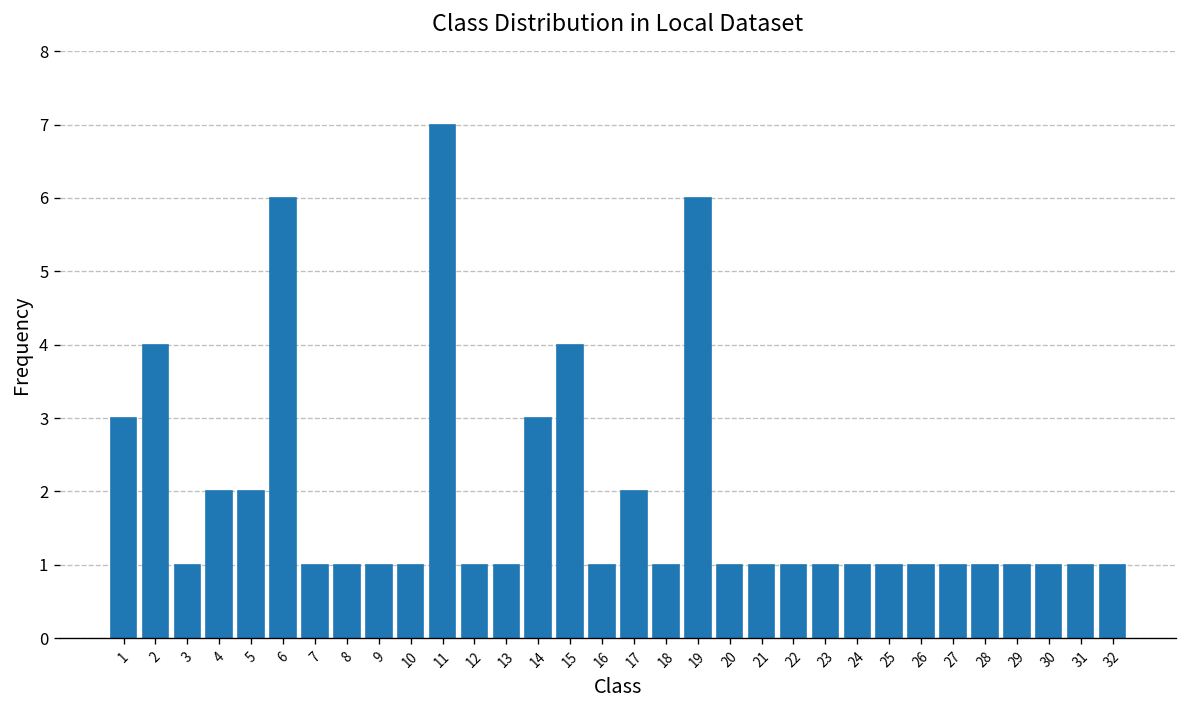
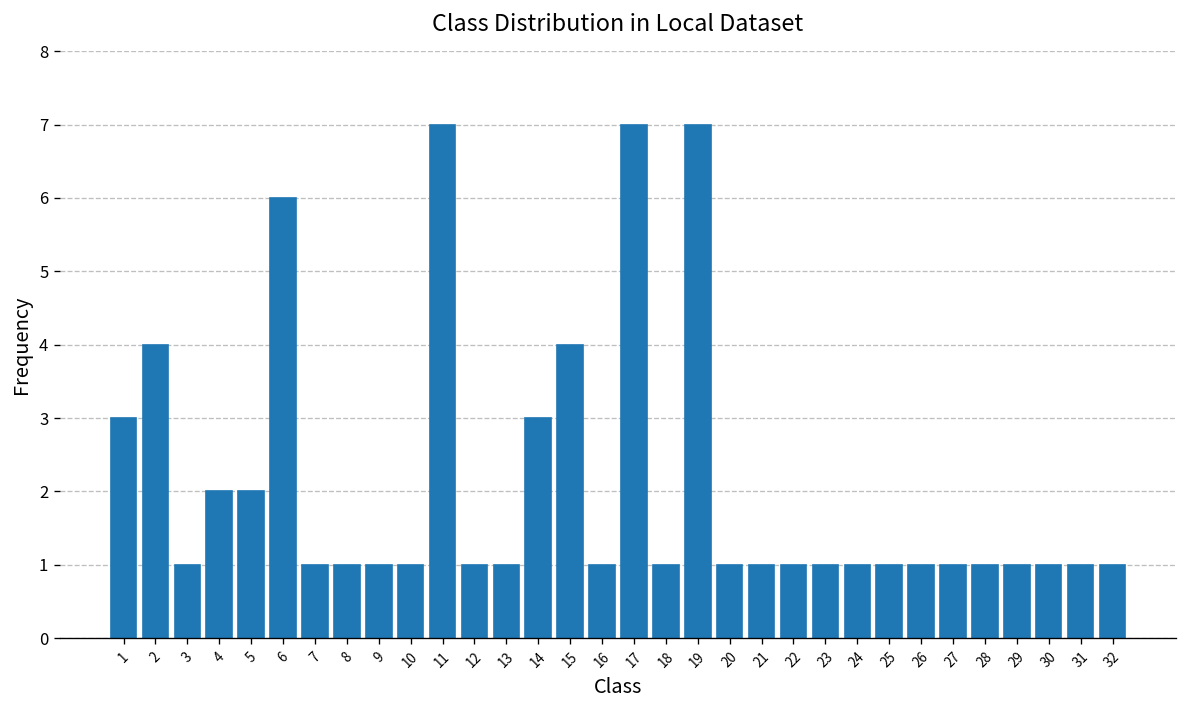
17: 2 -> 7
19: 6 -> 7
